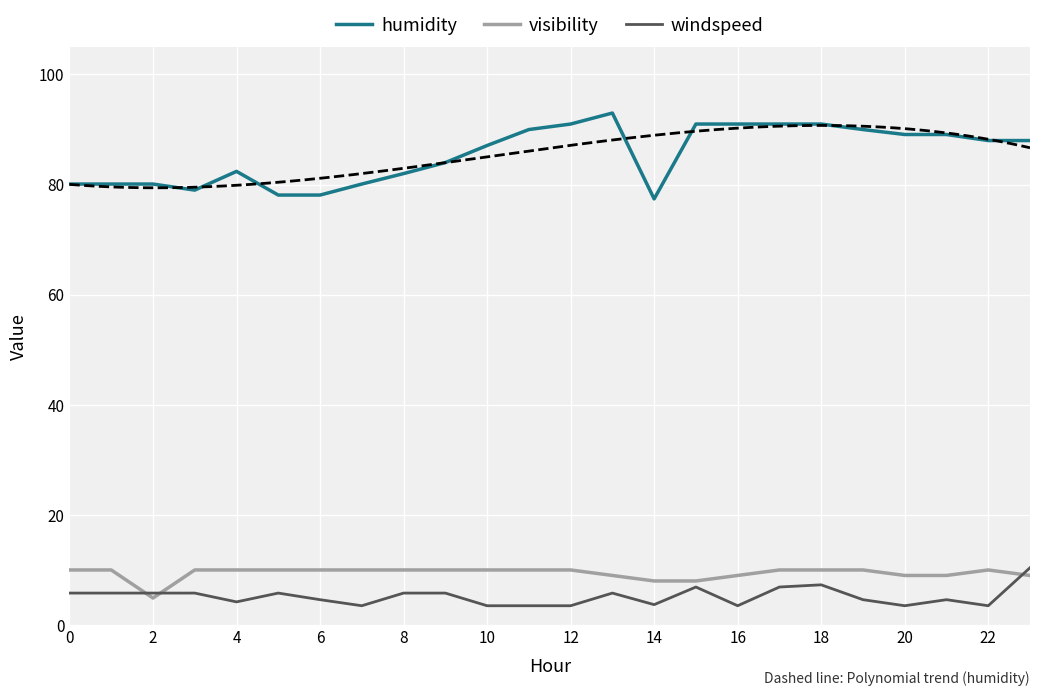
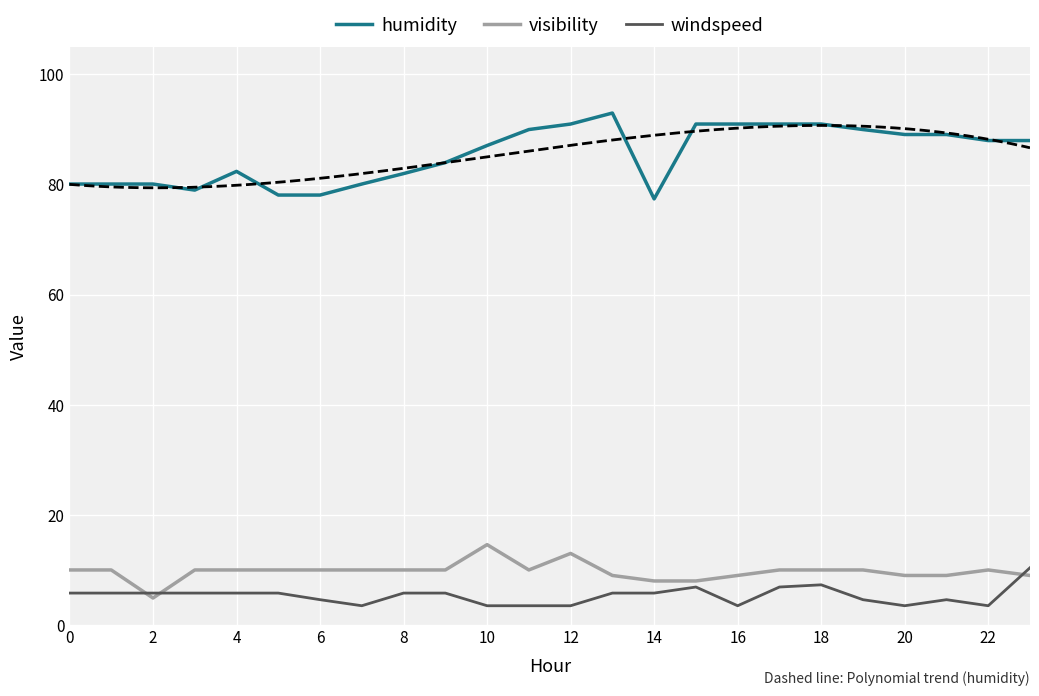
windspeed, 4: 4 -> 6
visibility, 10: 10 -> 15
visibility, 12: 10 -> 13
windspeed, 14: 4 -> 6
